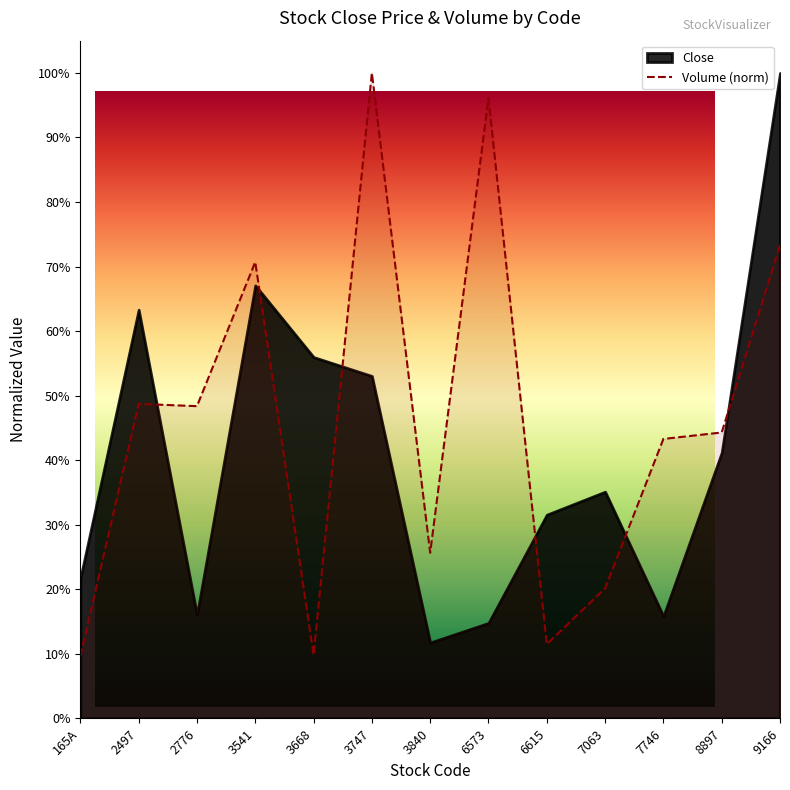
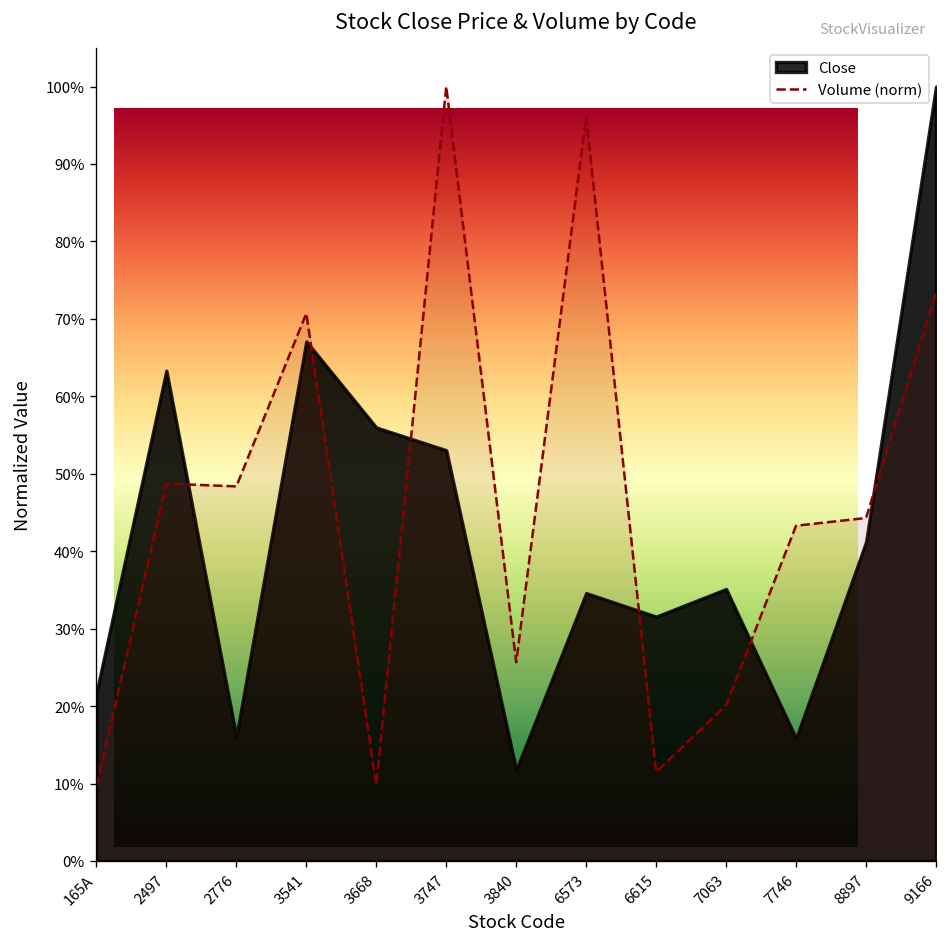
Stock Close Price & Volume by Code, Close, 6573: 15% -> 35%
